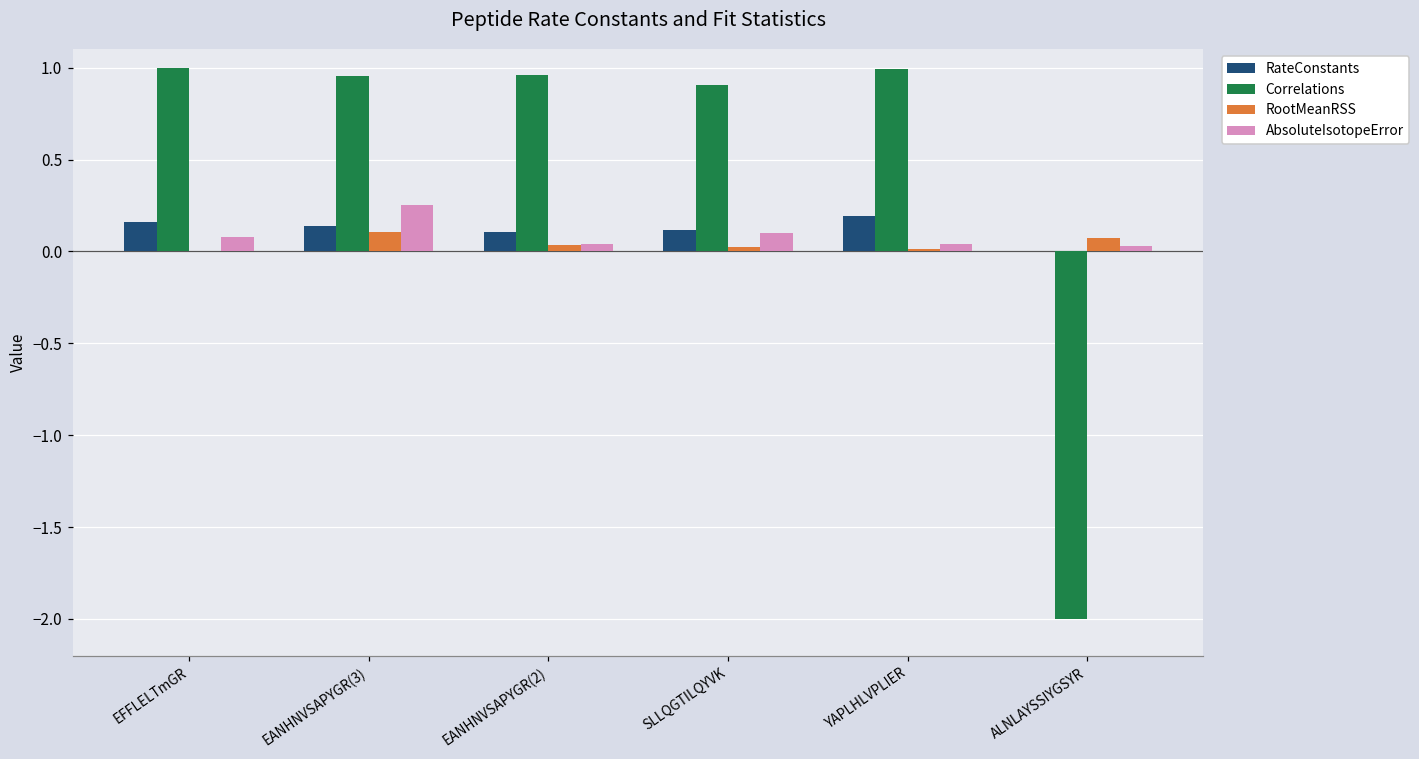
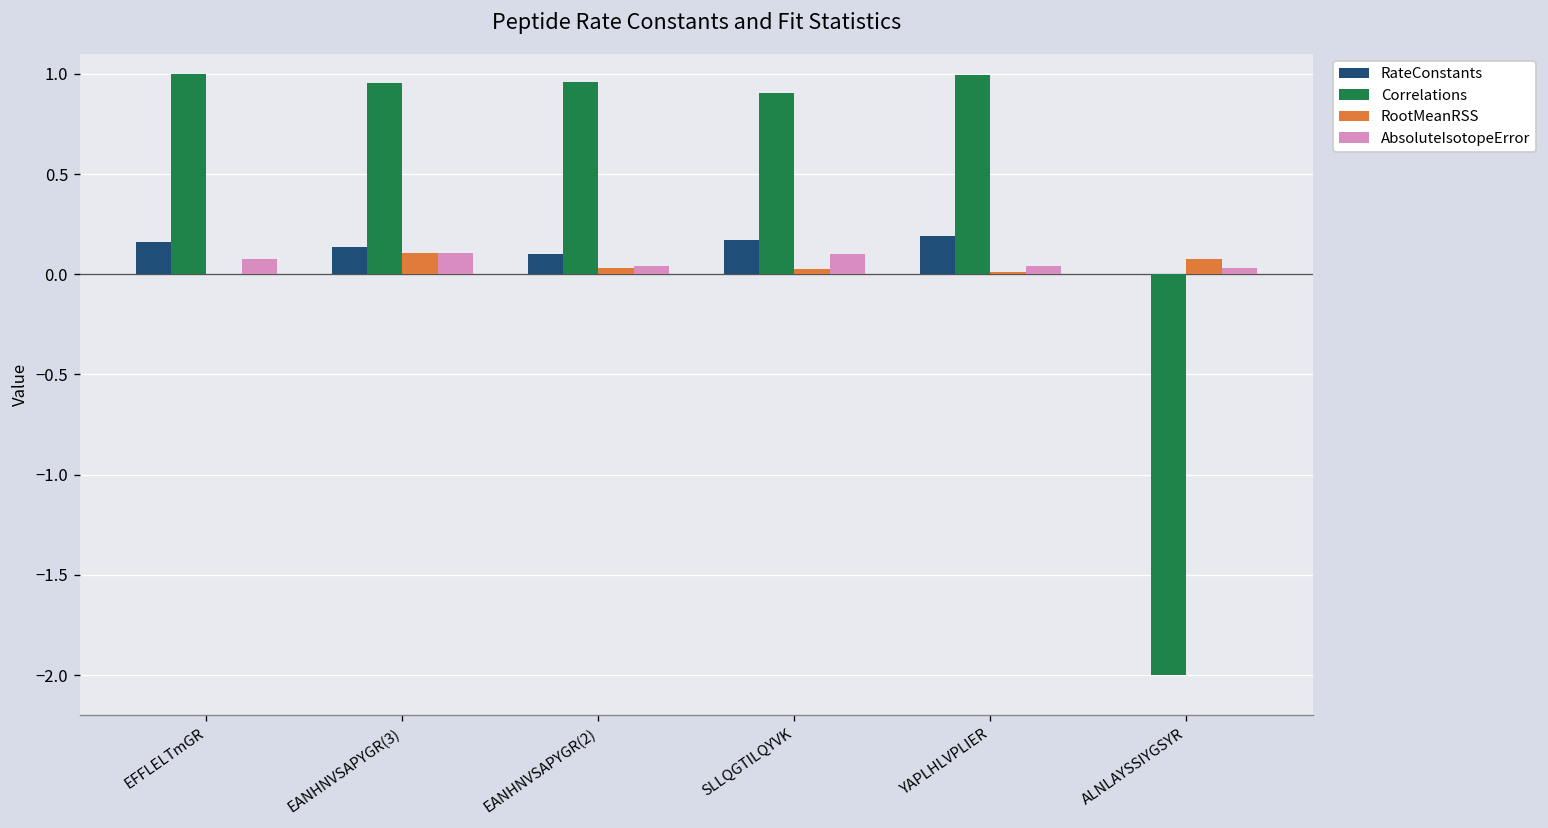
AbsoluteIsotopeError, EANHNVSAPYGR(3): 0.25 -> 0.11
RateConstants, SLLQGTILQYVK: 0.12 -> 0.17
